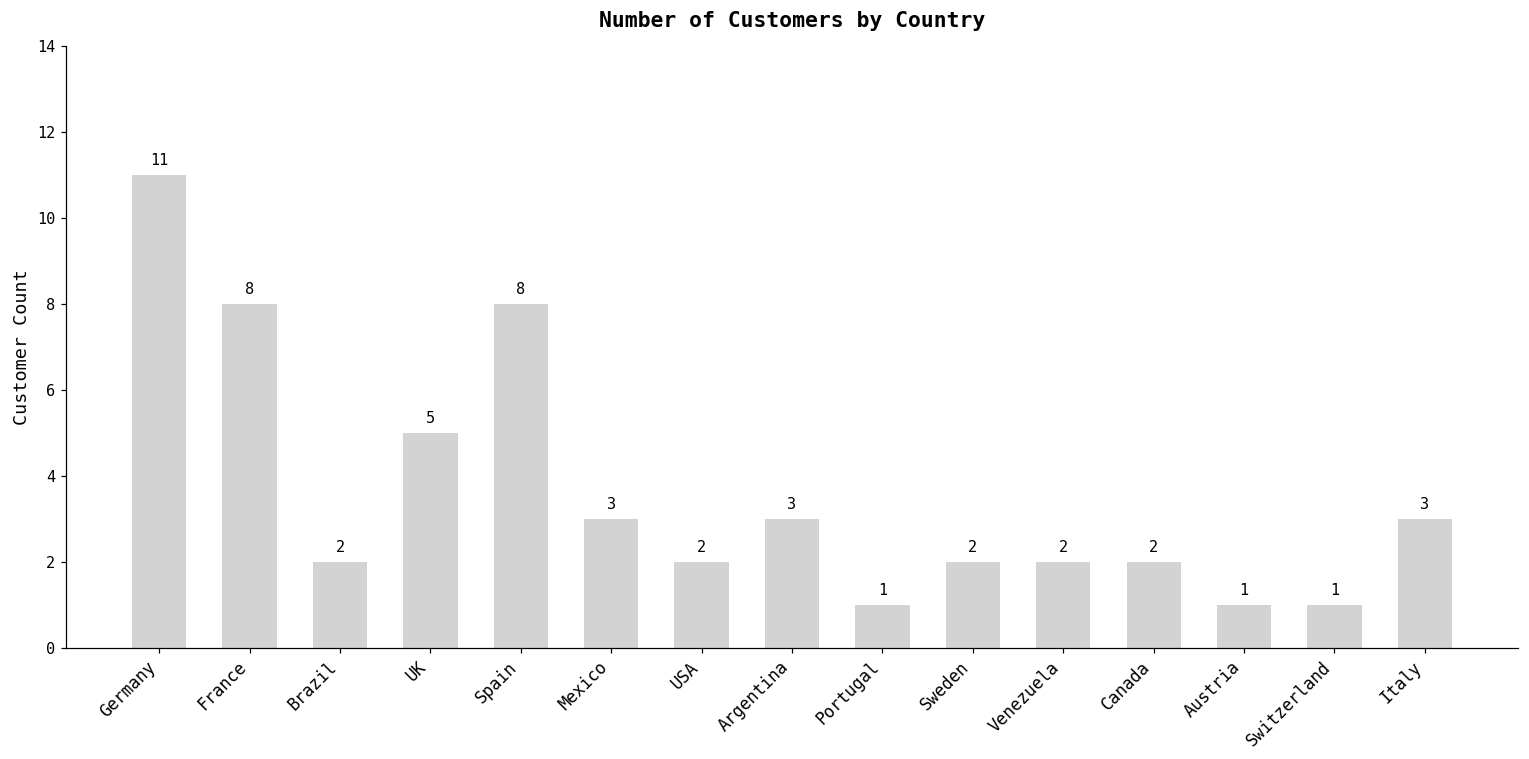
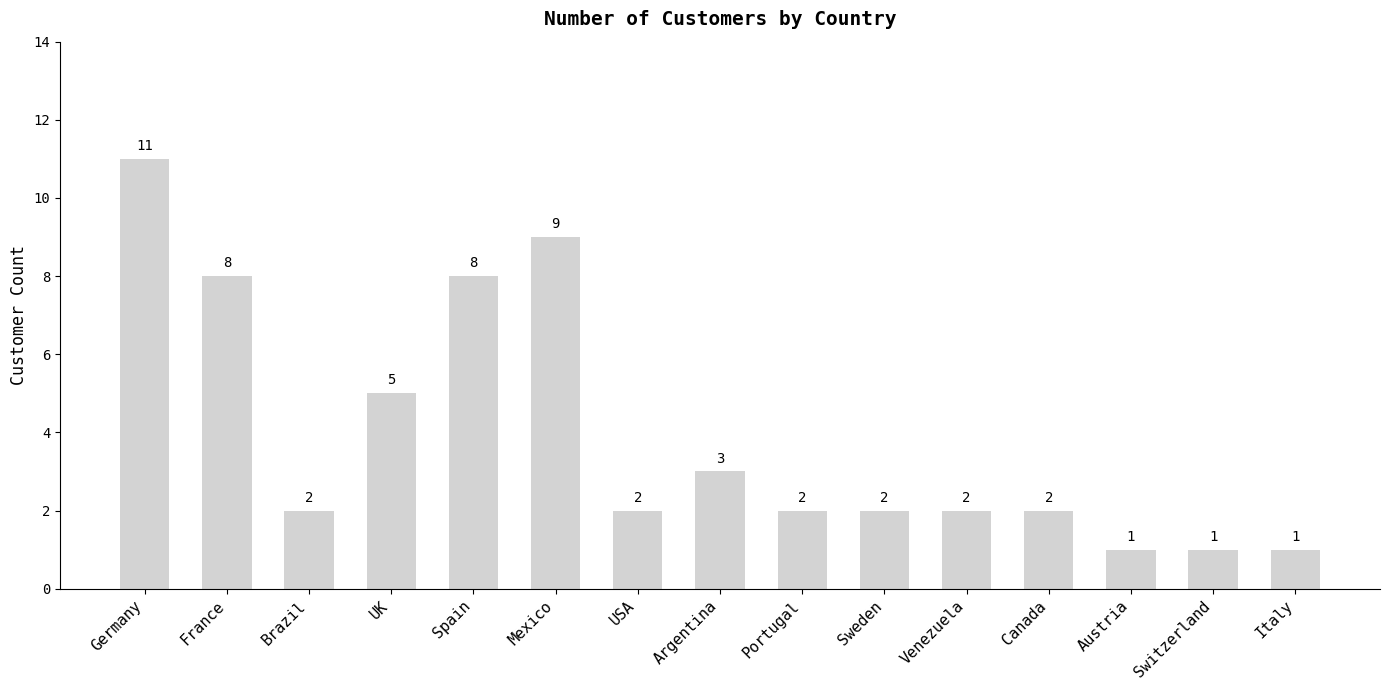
Mexico: 3 -> 9
Portugal: 1 -> 2
Italy: 3 -> 1
